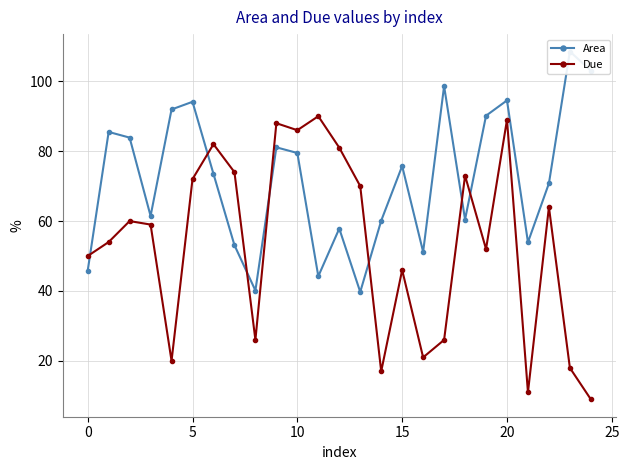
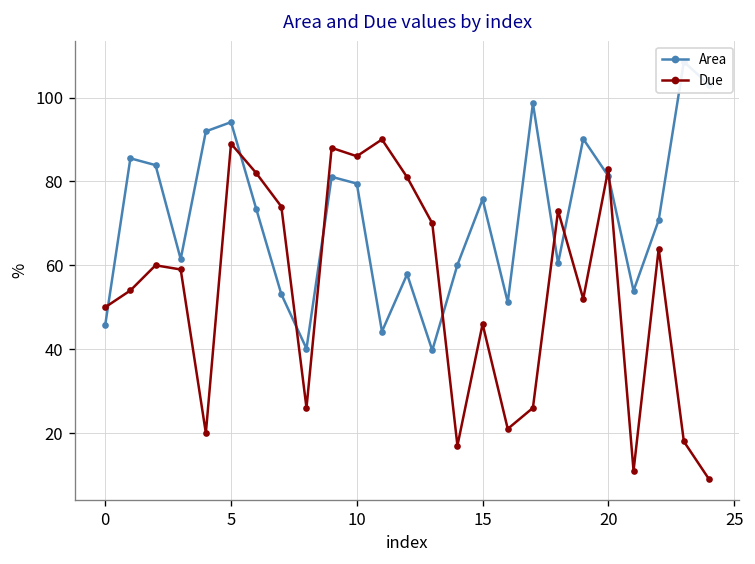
Due, 5: 72 -> 89
Area, 20: 95 -> 81
Due, 20: 89 -> 83
